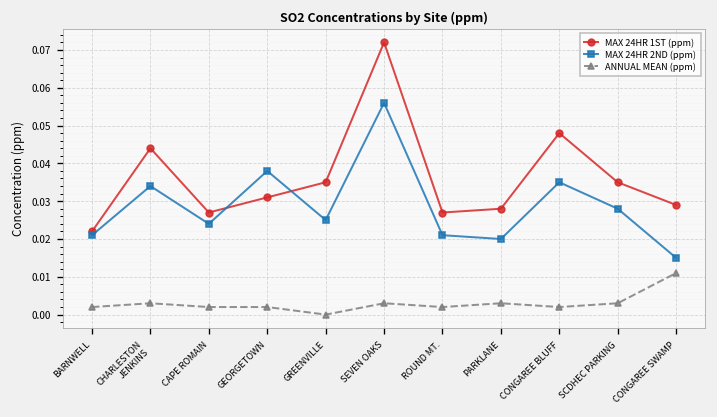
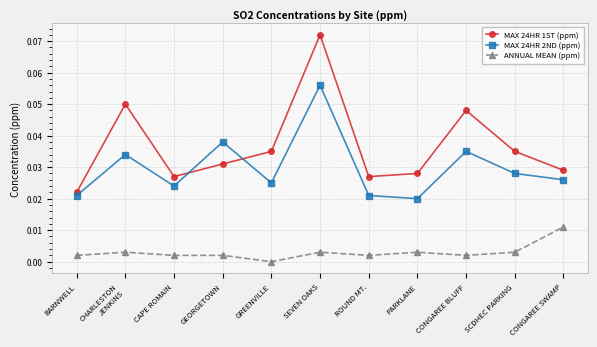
MAX 24HR 1ST (ppm), CHARLESTON JENKINS: 0.044 -> 0.050
MAX 24HR 2ND (ppm), CONGAREE SWAMP: 0.015 -> 0.026
